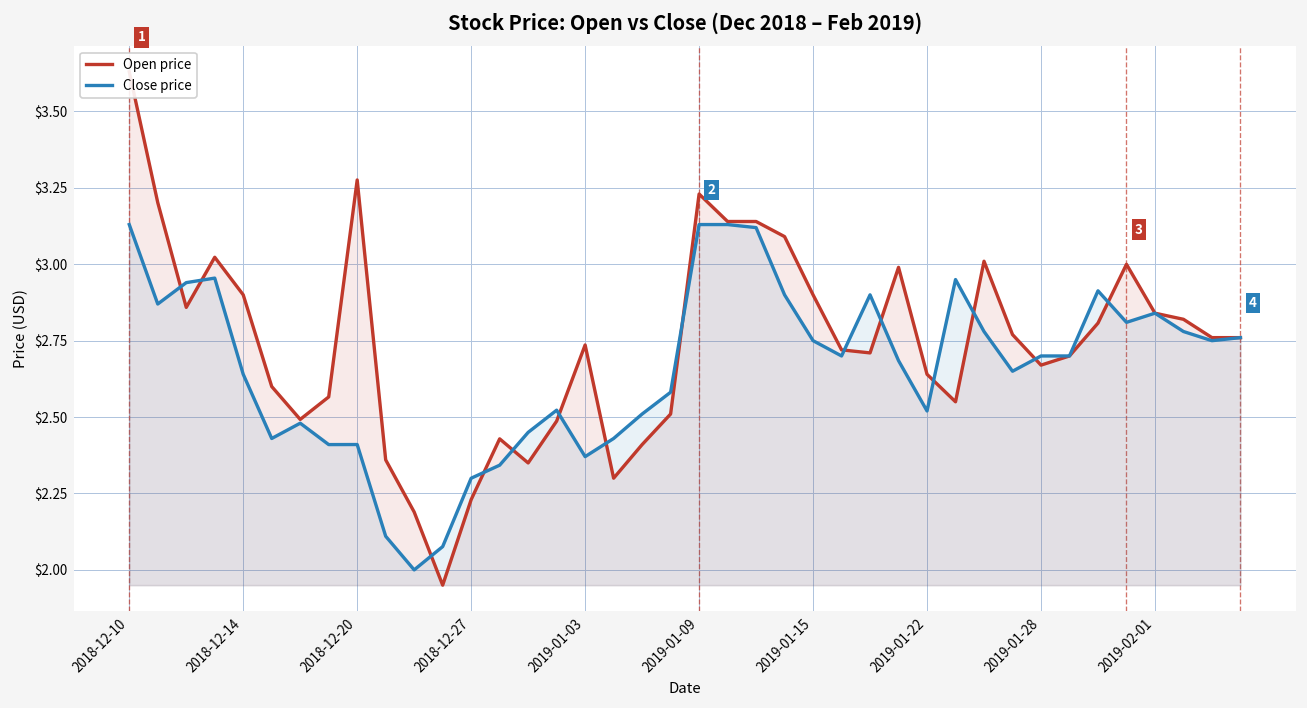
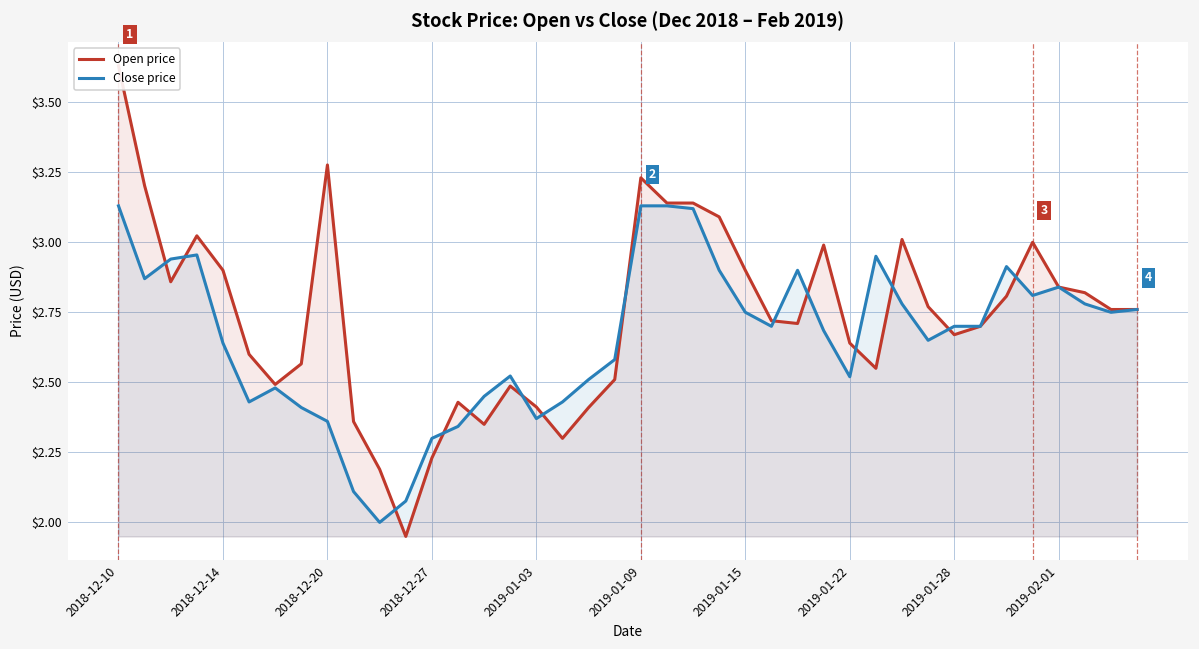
Close price, 2018-12-20: $2.41 -> $2.36
Open price, 2019-01-03: $2.74 -> $2.41
